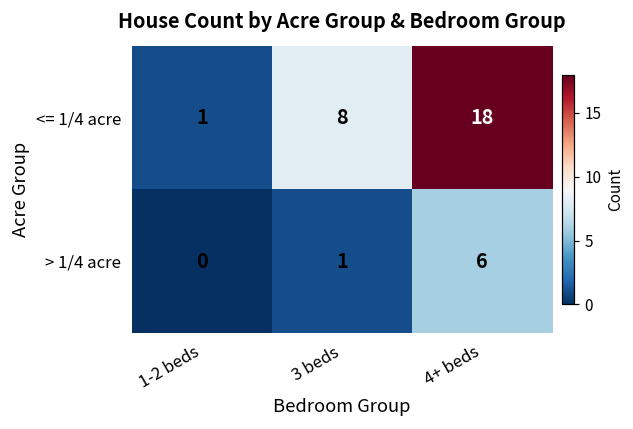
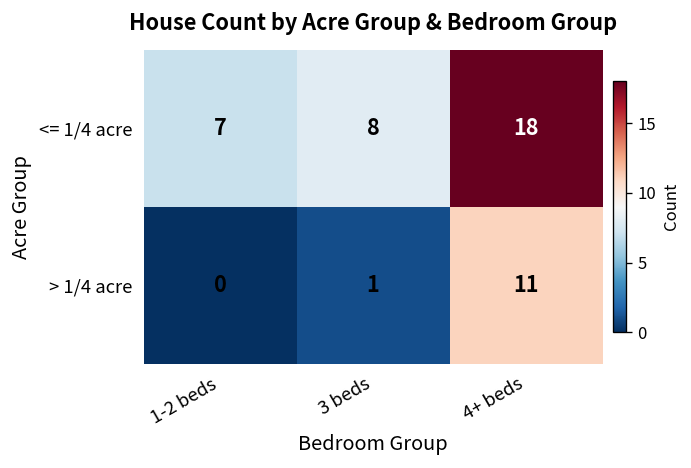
<= 1/4 acre, 1-2 beds: 1 -> 7
> 1/4 acre, 4+ beds: 6 -> 11
